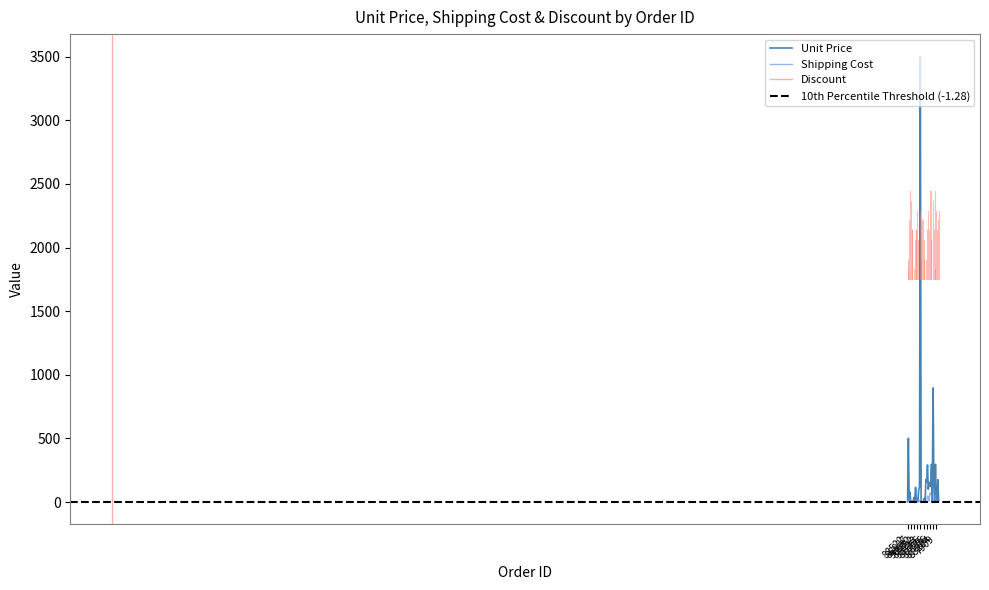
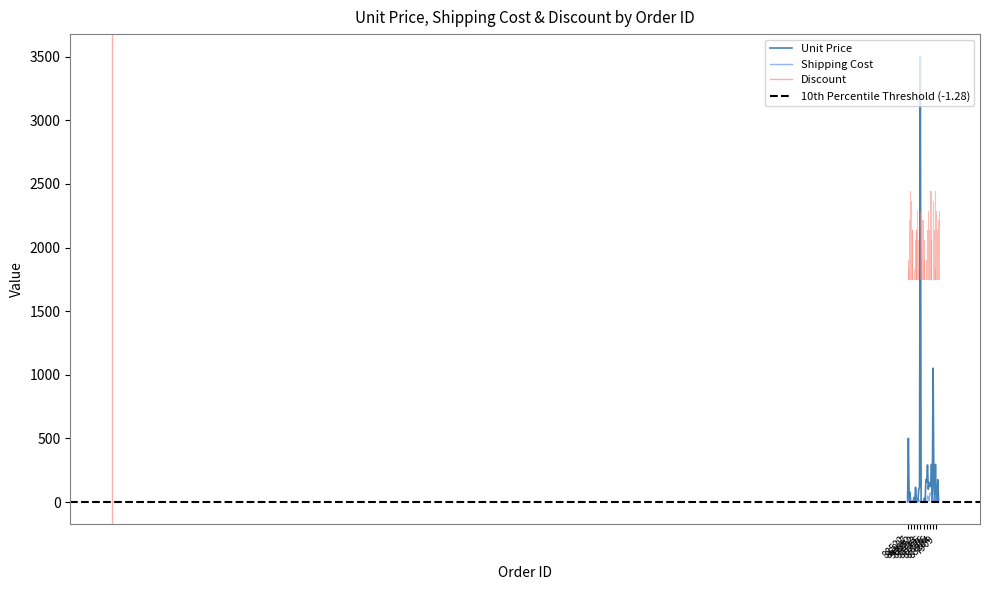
Unit Price, 88204: 900 -> 1050
